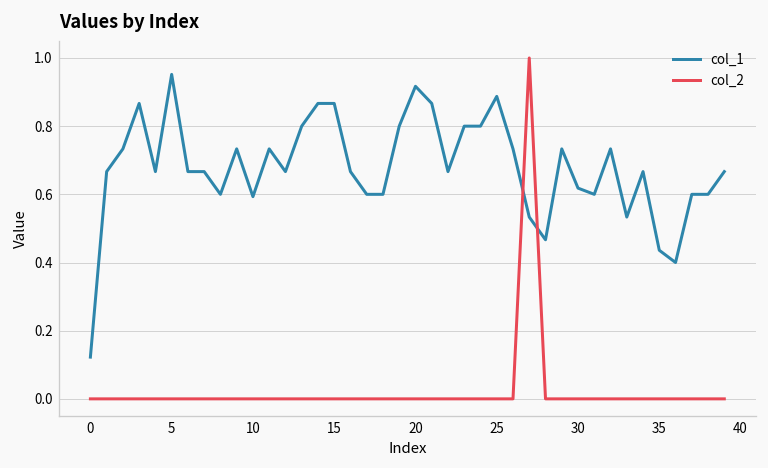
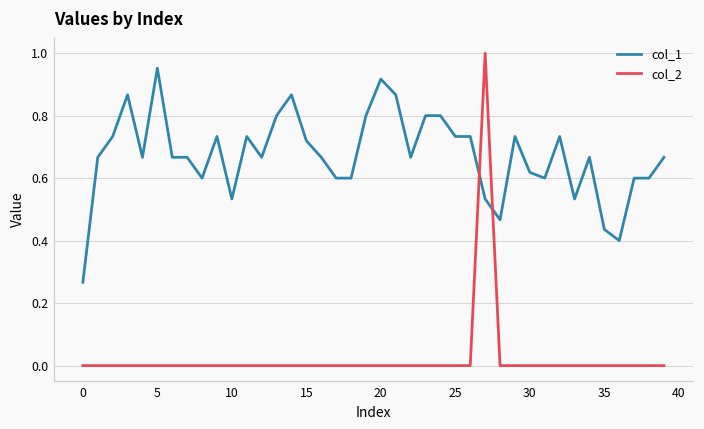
col_1, 0: 0.12 -> 0.27
col_1, 10: 0.59 -> 0.53
col_1, 15: 0.87 -> 0.72
col_1, 25: 0.89 -> 0.73
